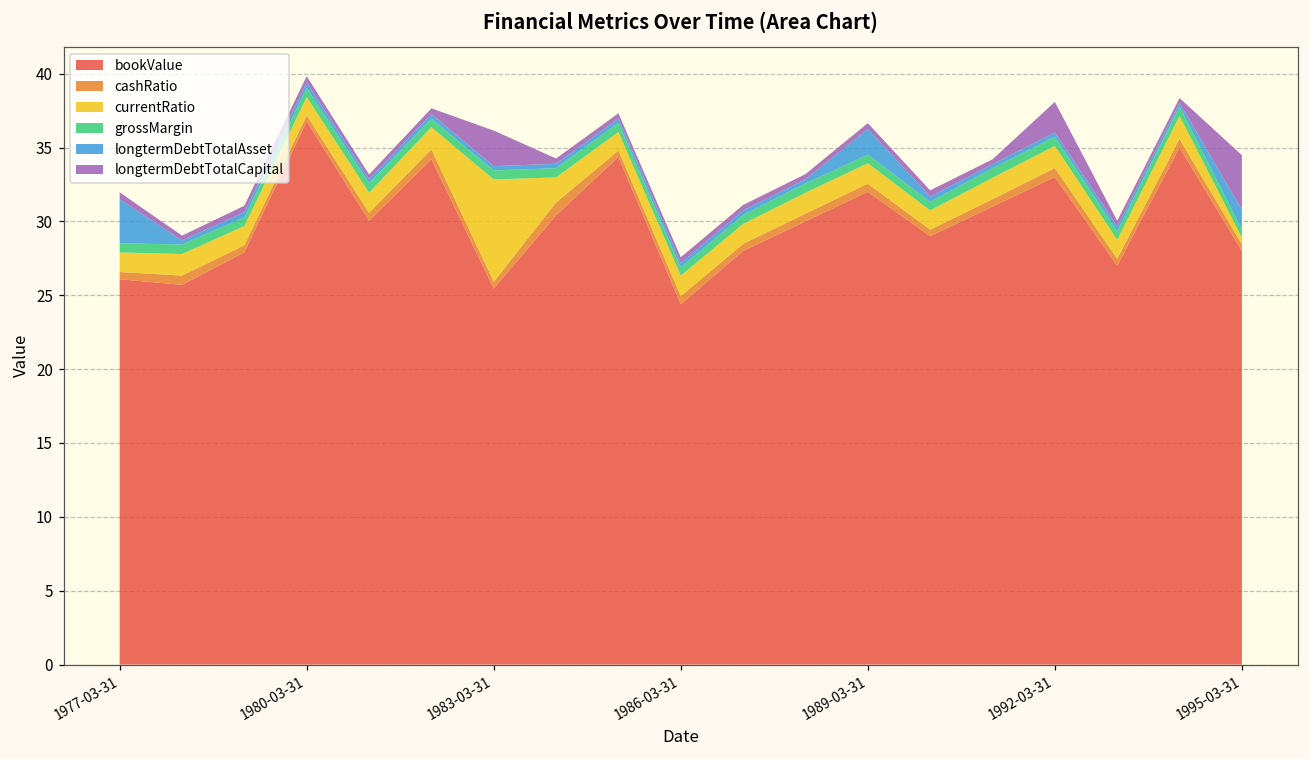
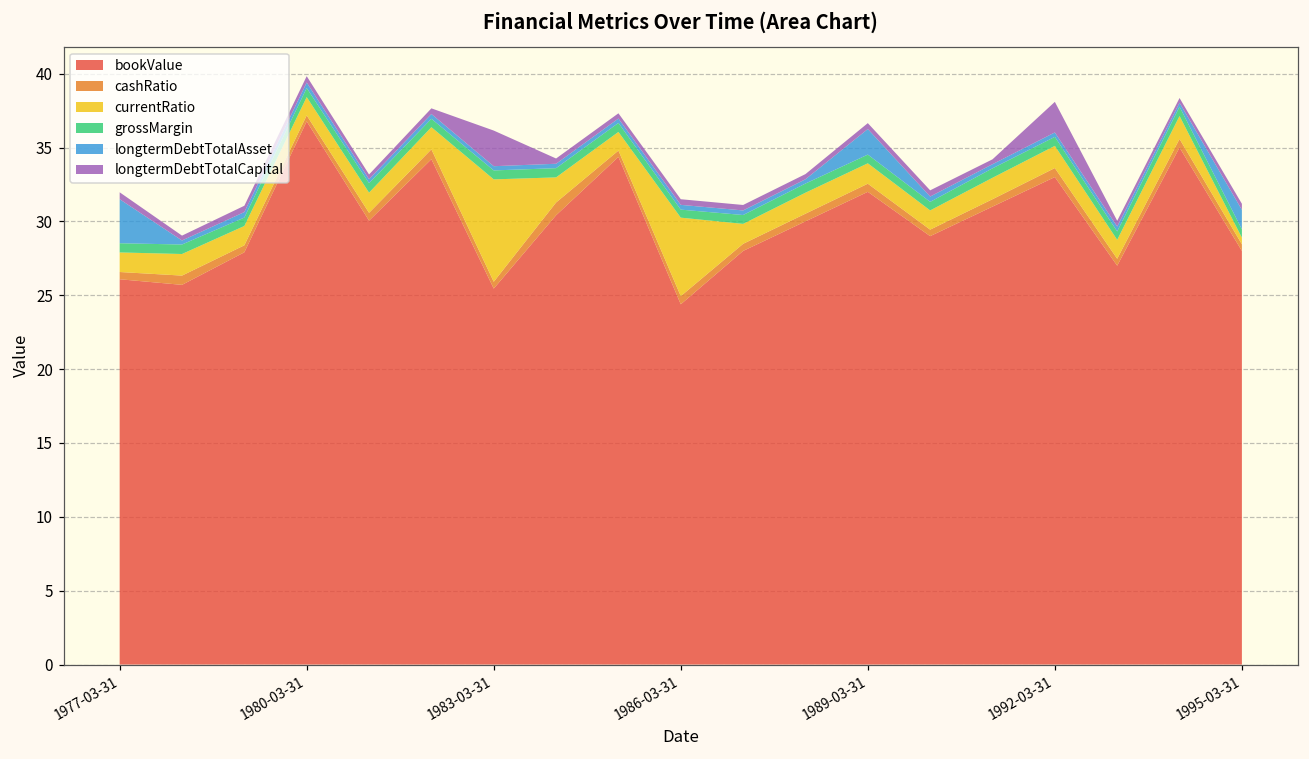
currentRatio, 1986-03-31: 1.4 -> 5.3
longtermDebtTotalCapital, 1995-03-31: 3.7 -> 0.4
